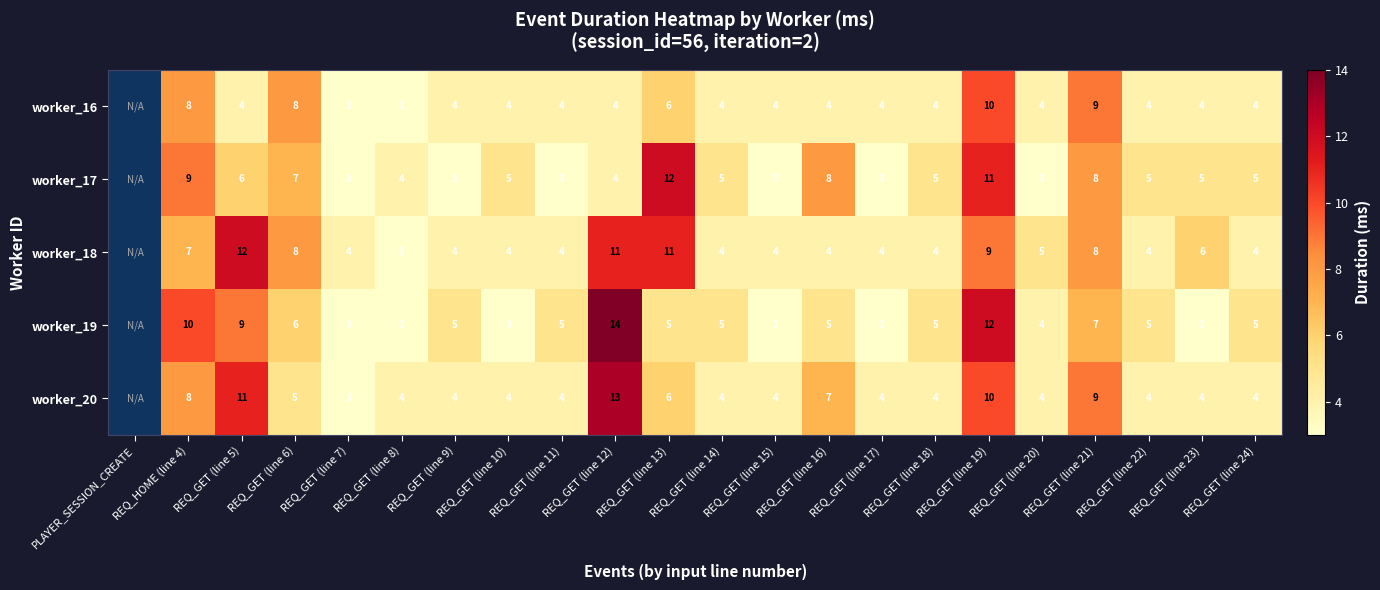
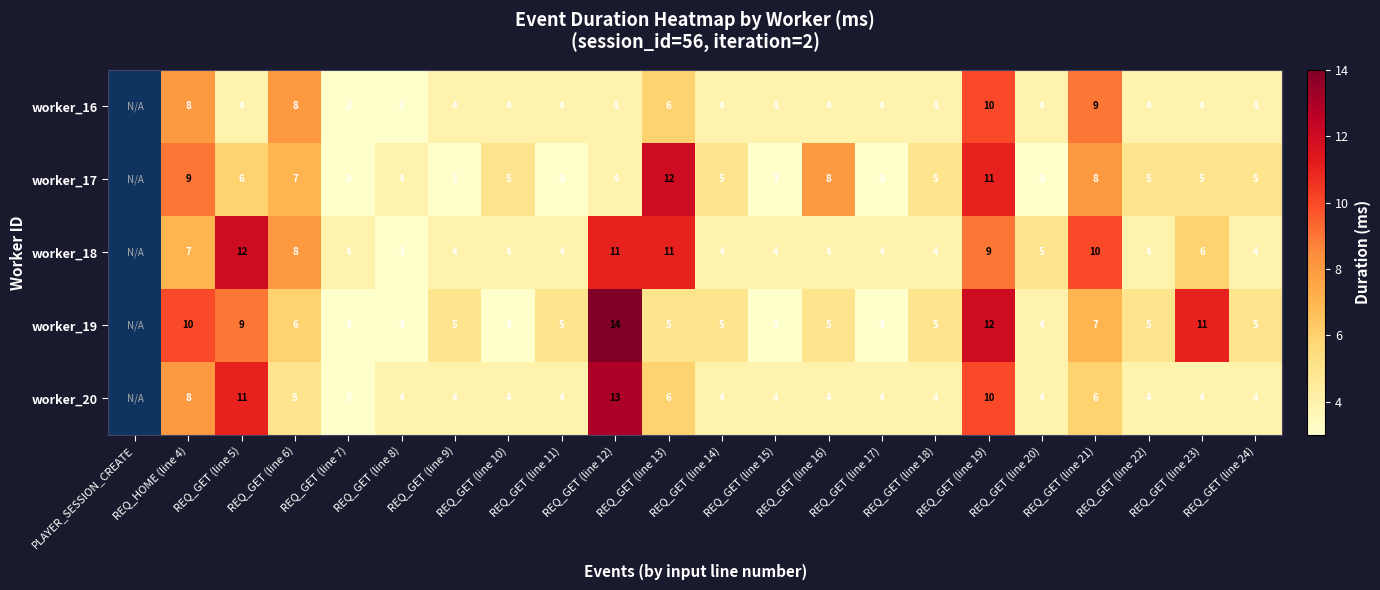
worker_18, REQ_GET (line 21): 8 -> 10
worker_19, REQ_GET (line 23): 3 -> 11
worker_20, REQ_GET (line 16): 7 -> 4
worker_20, REQ_GET (line 21): 9 -> 6
